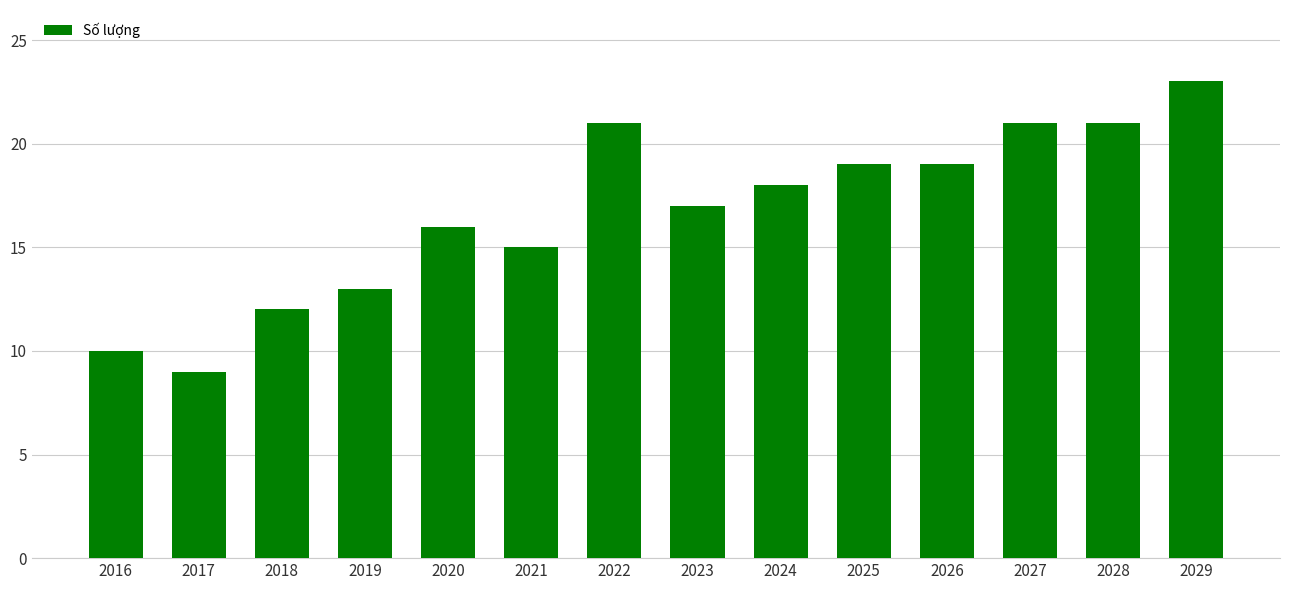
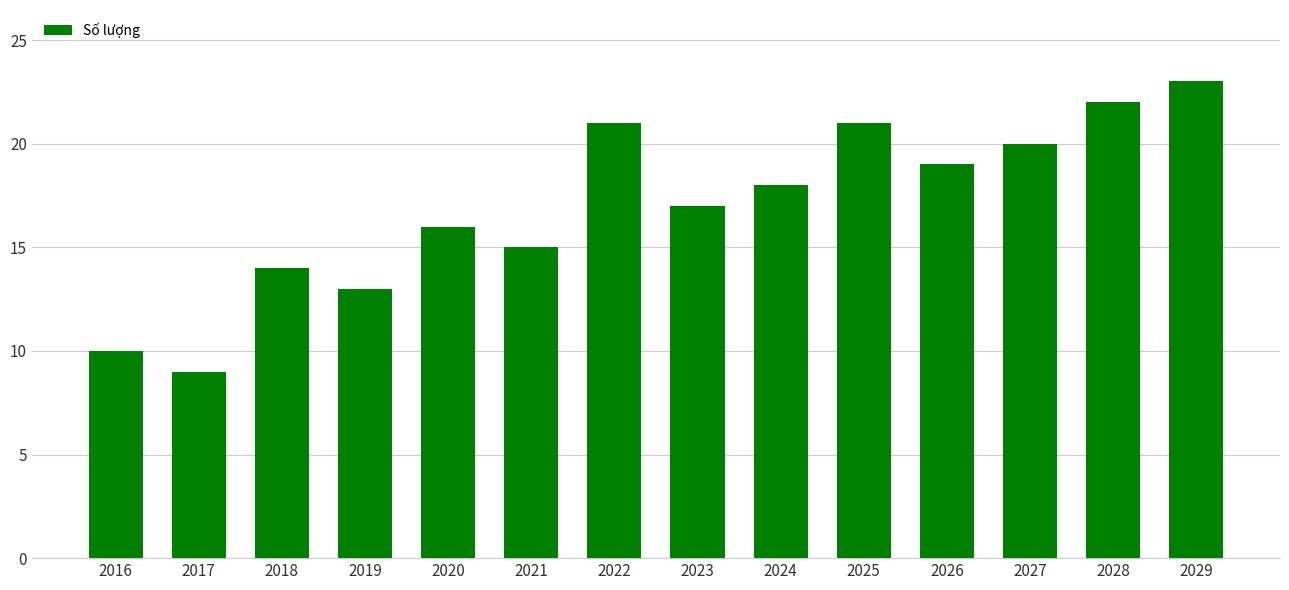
2018: 12 -> 14
2025: 19 -> 21
2027: 21 -> 20
2028: 21 -> 22
